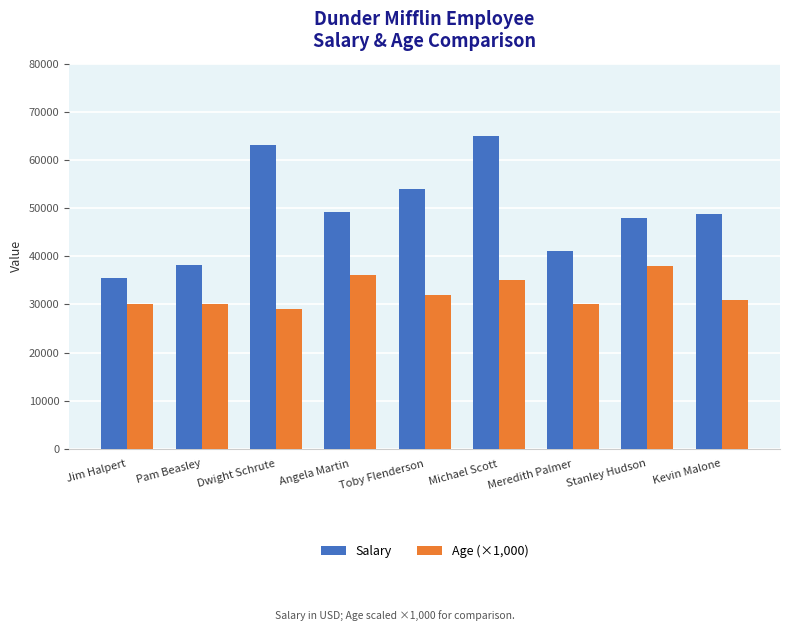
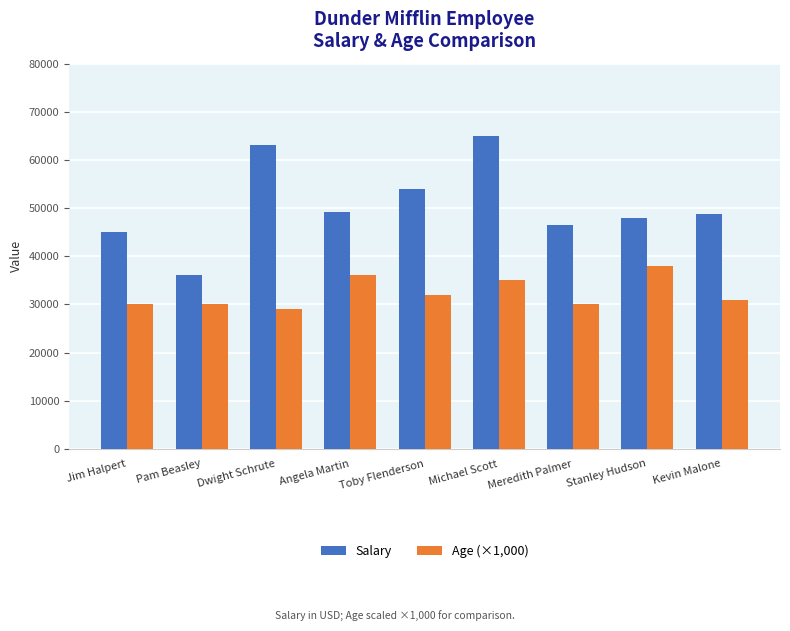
Salary, Jim Halpert: 35000 -> 45000
Salary, Pam Beasley: 38000 -> 36000
Salary, Meredith Palmer: 41000 -> 46000
